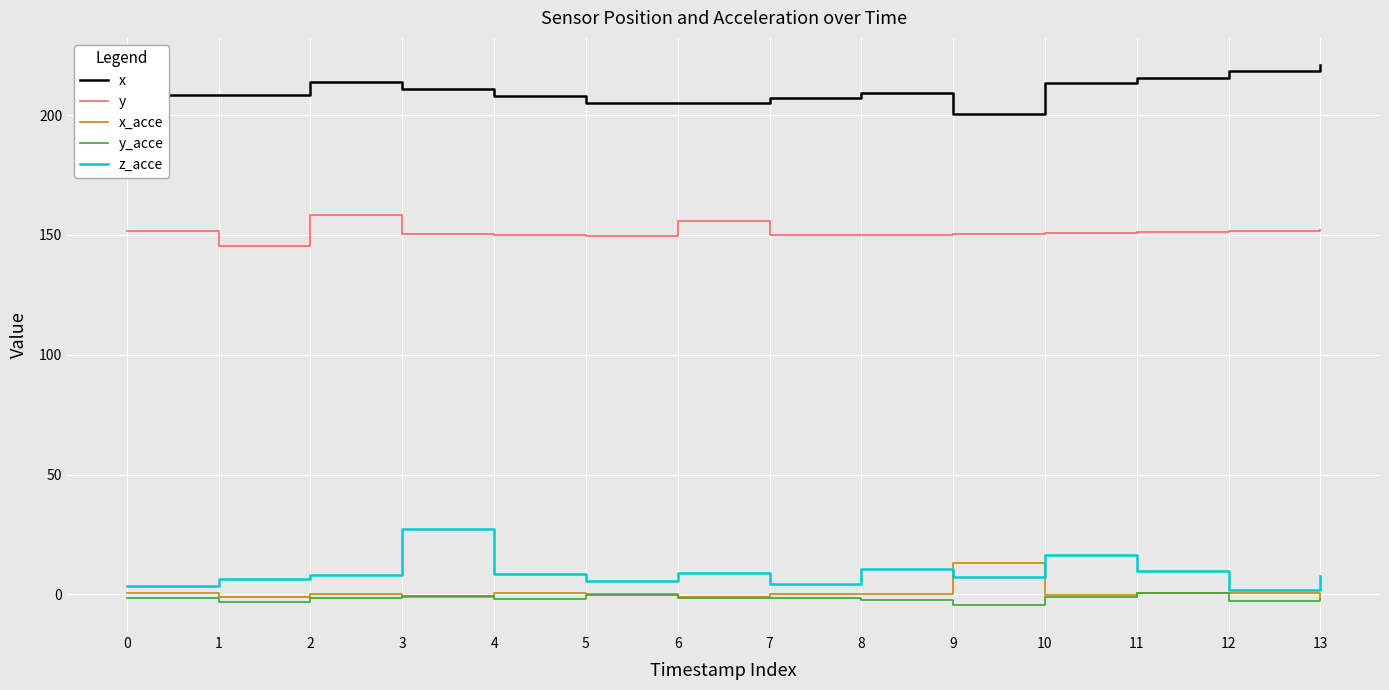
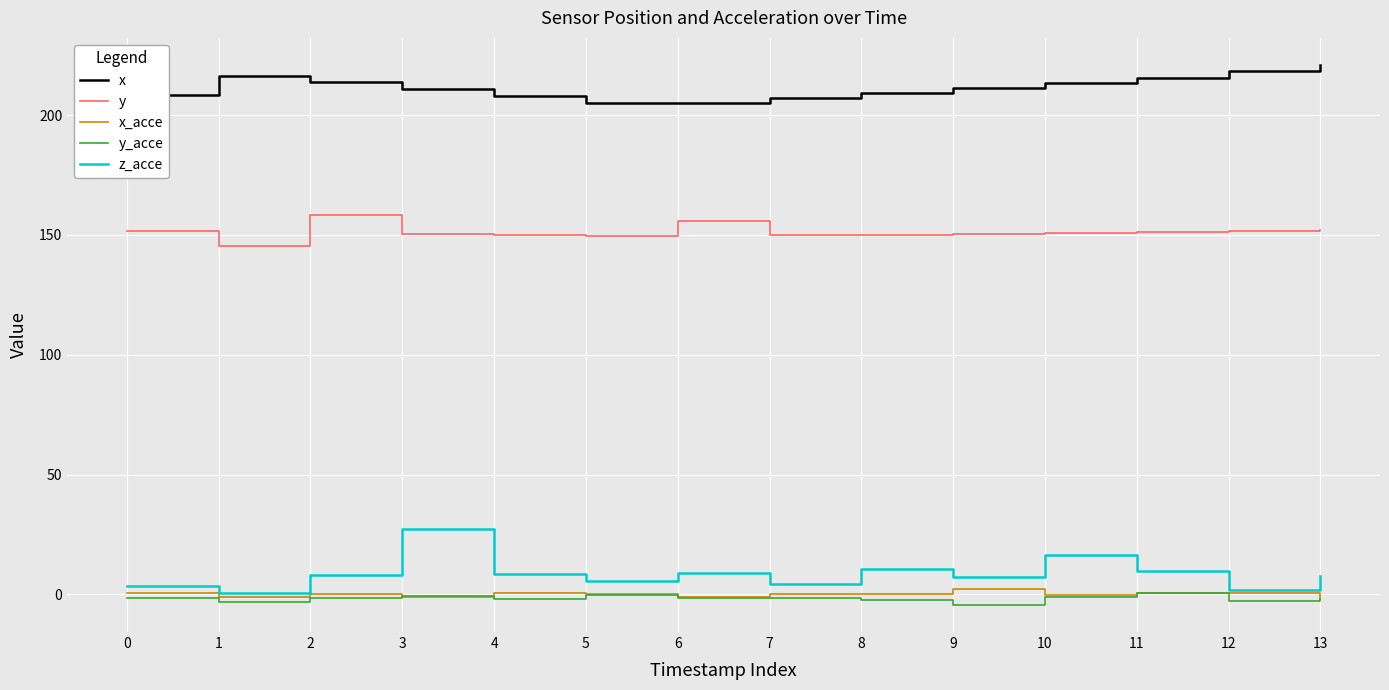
x, 1: 208 -> 216
z_acce, 1: 6 -> 1
x, 9: 201 -> 211
x_acce, 9: 13 -> 2
